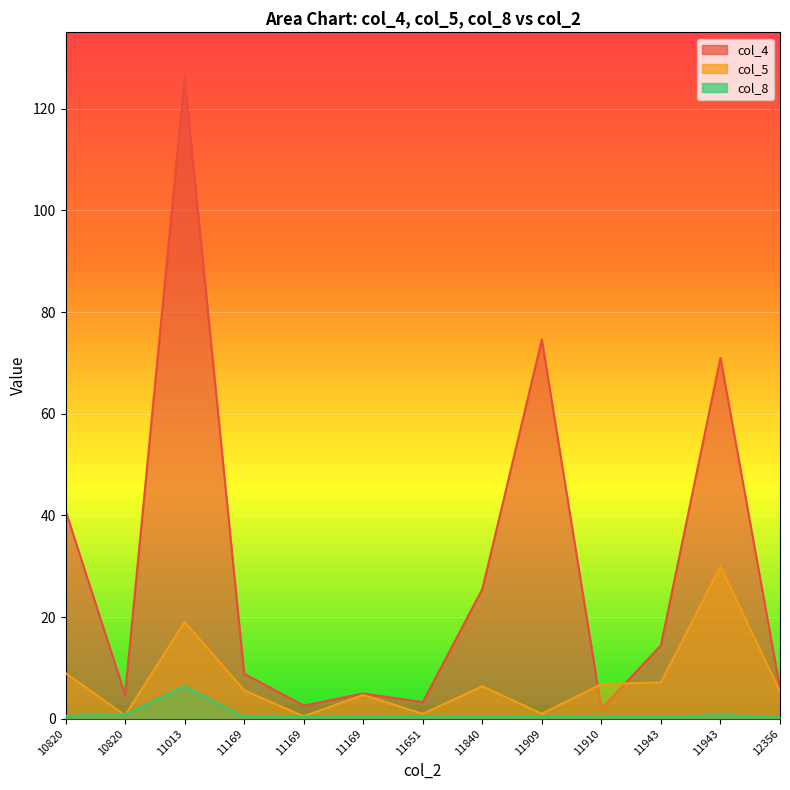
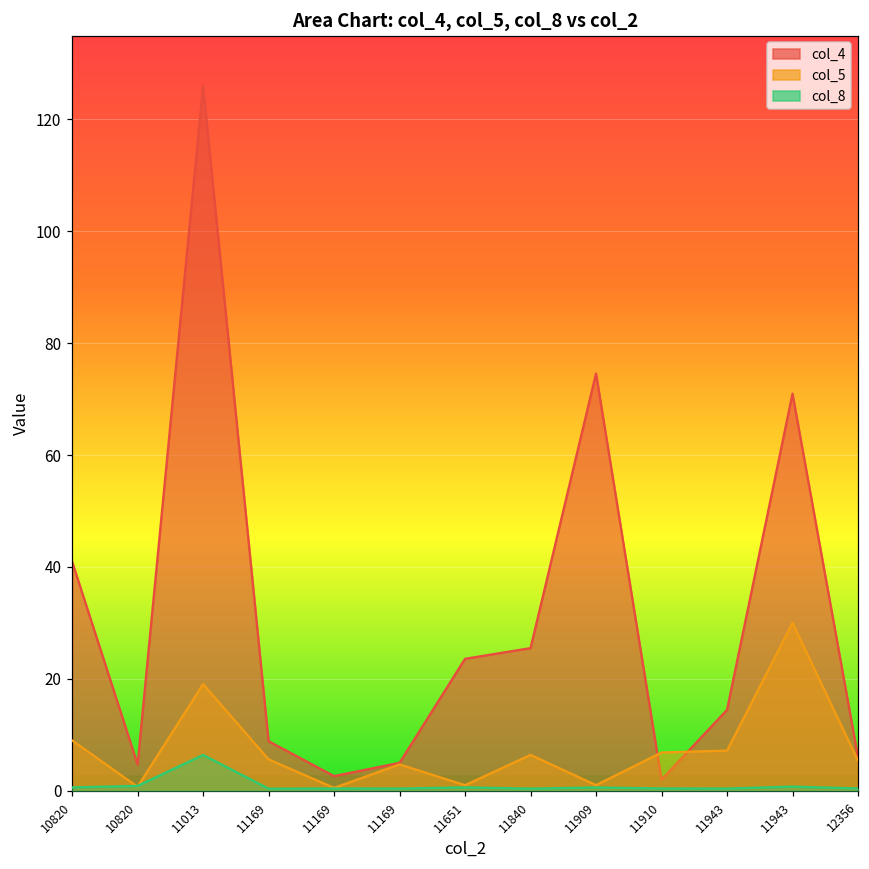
col_4, 11651: 3 -> 24
